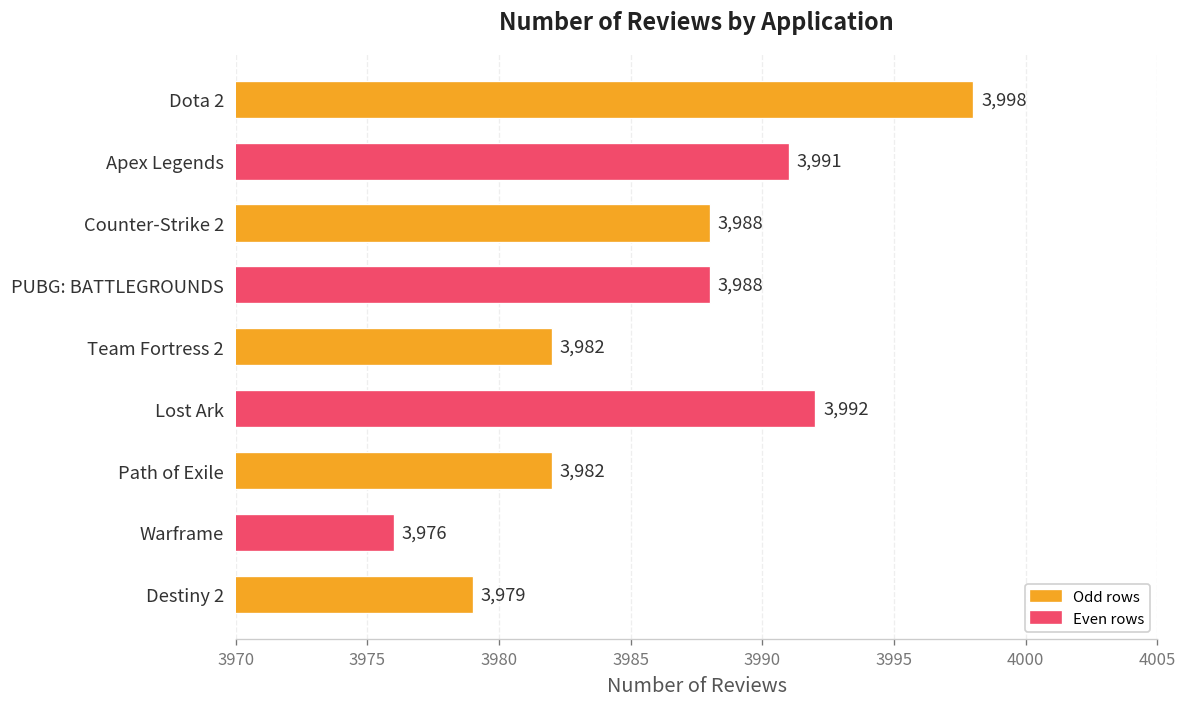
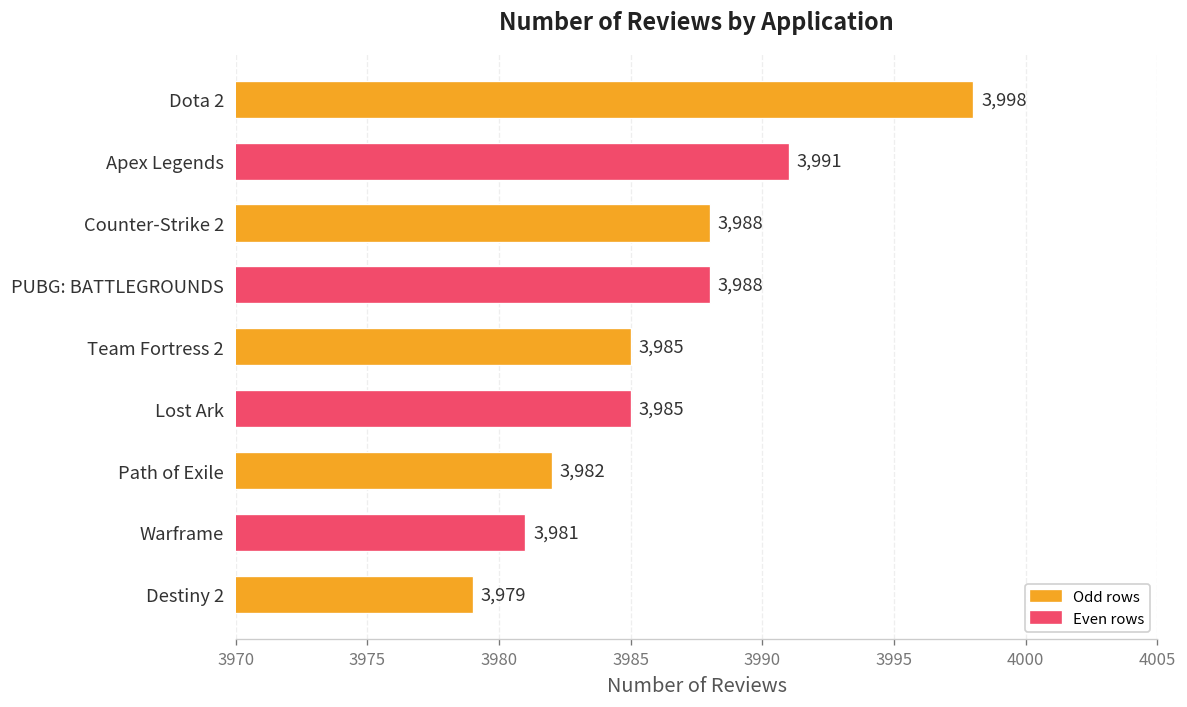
Team Fortress 2: 3,982 -> 3,985
Lost Ark: 3,992 -> 3,985
Warframe: 3,976 -> 3,981
